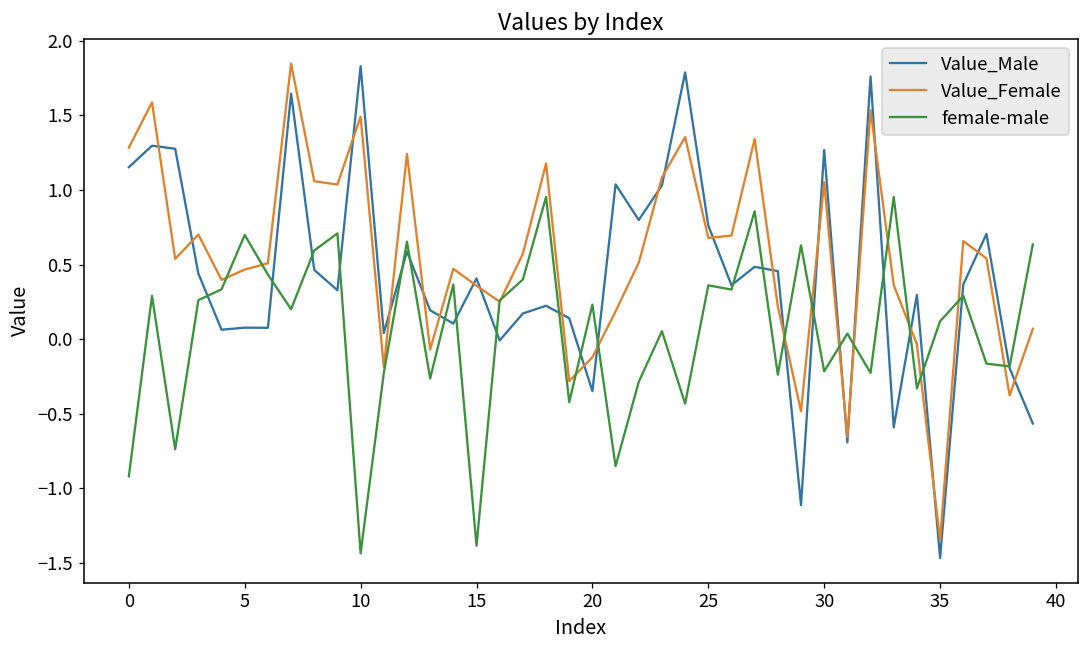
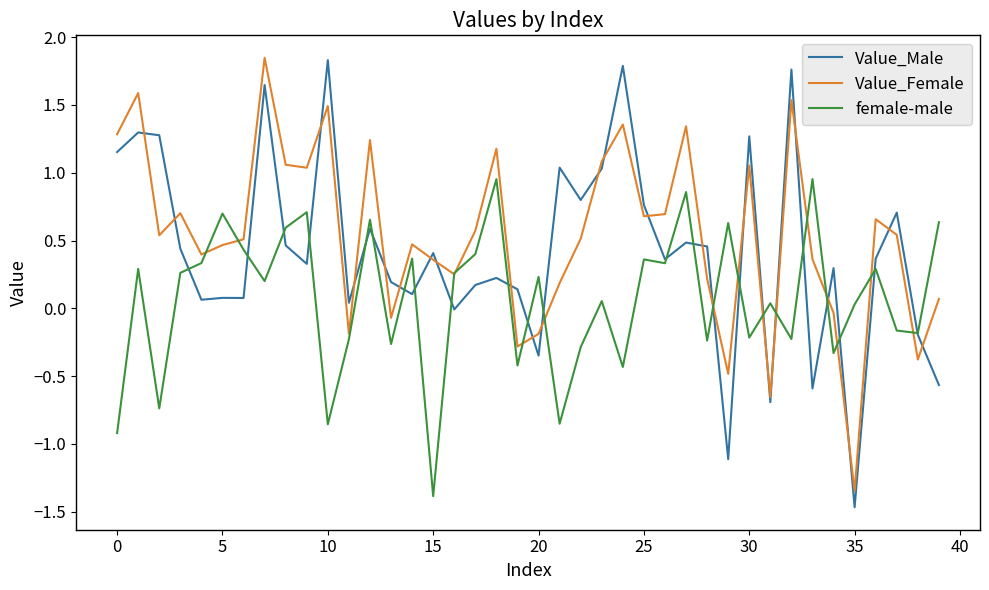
female-male, 10: -1.44 -> -0.85
Value_Female, 20: -0.12 -> -0.19
female-male, 35: 0.12 -> 0.03
